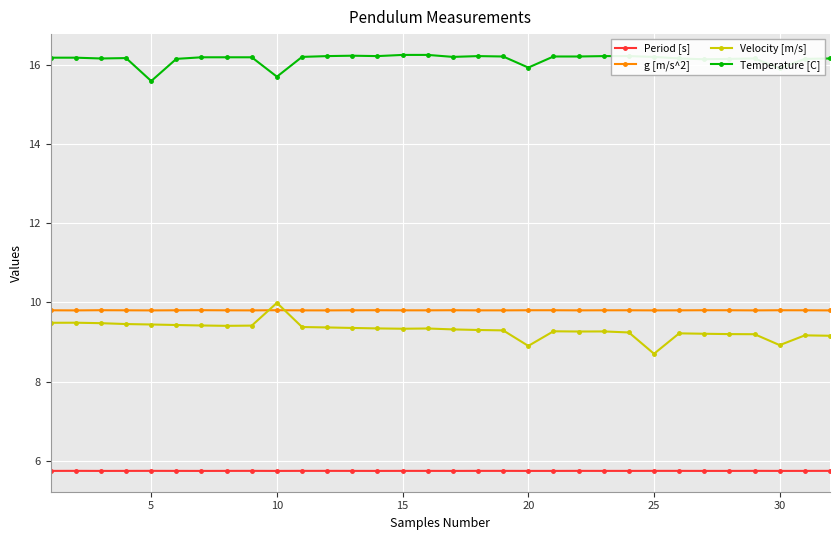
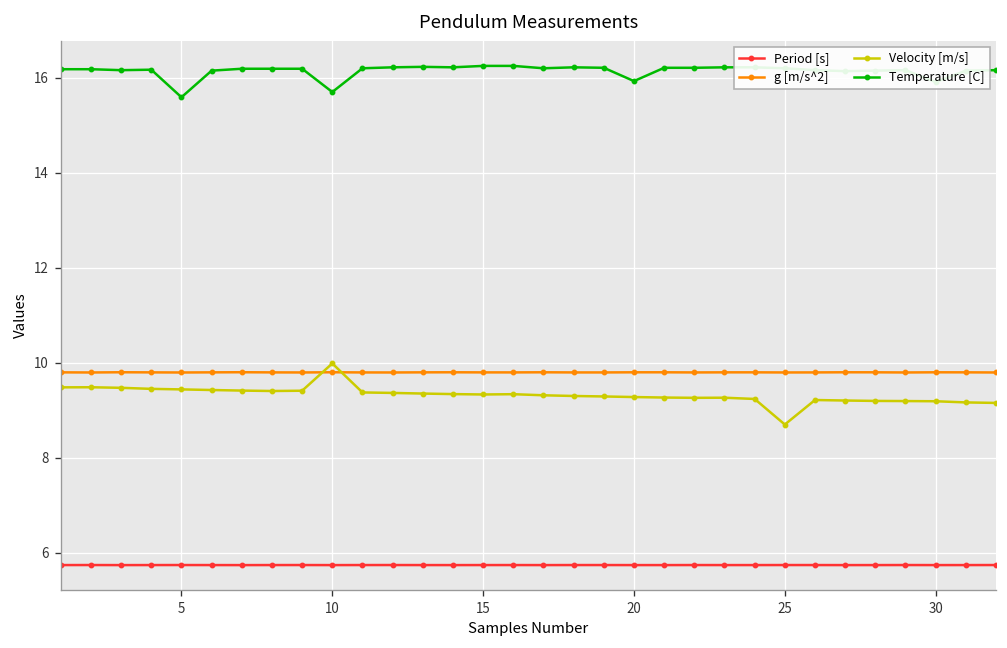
Velocity [m/s], 20: 8.9 -> 9.3
Velocity [m/s], 30: 8.9 -> 9.2
